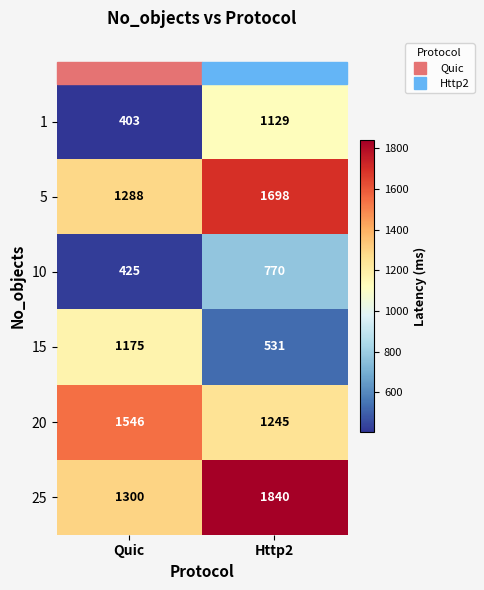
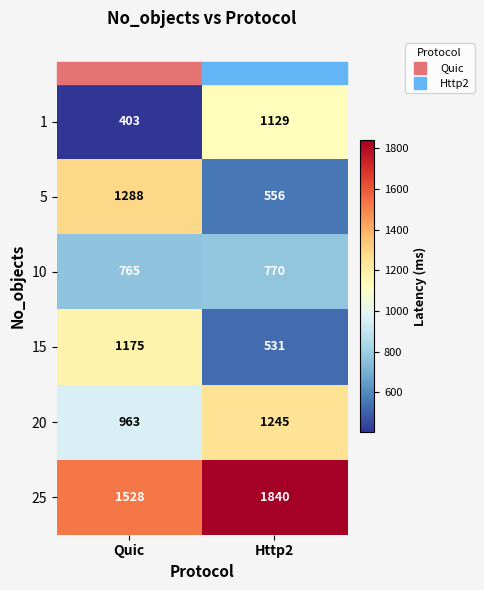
5, Http2: 1698 -> 556
10, Quic: 425 -> 765
20, Quic: 1546 -> 963
25, Quic: 1300 -> 1528
